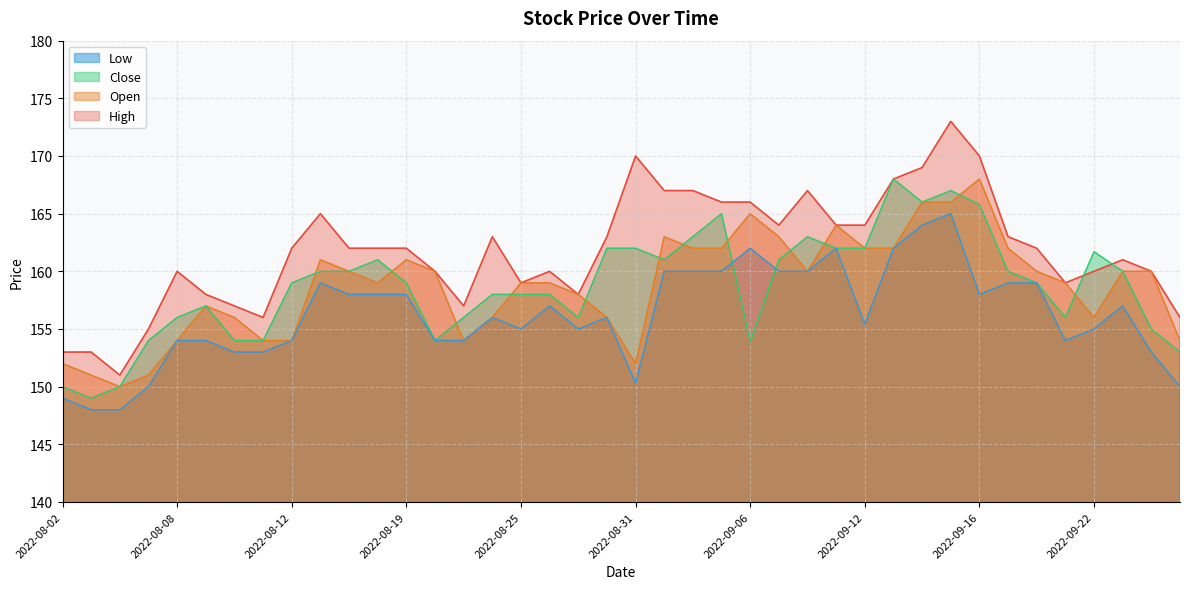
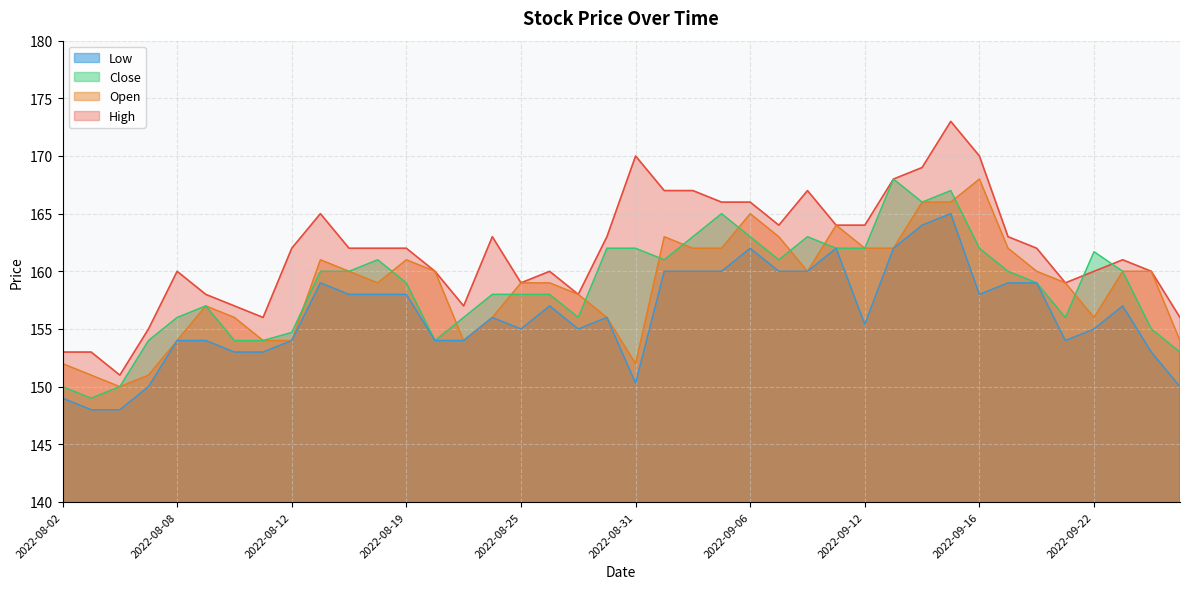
Close, 2022-08-12: 159.0 -> 154.7
Close, 2022-09-06: 153.9 -> 163.0
Close, 2022-09-16: 165.8 -> 162.0
